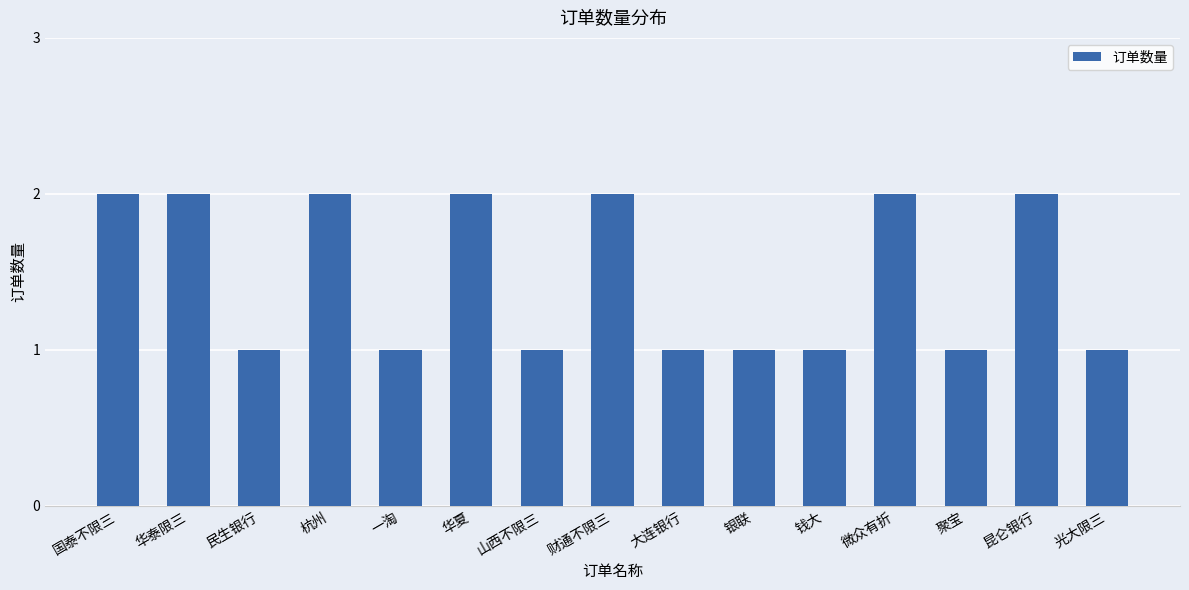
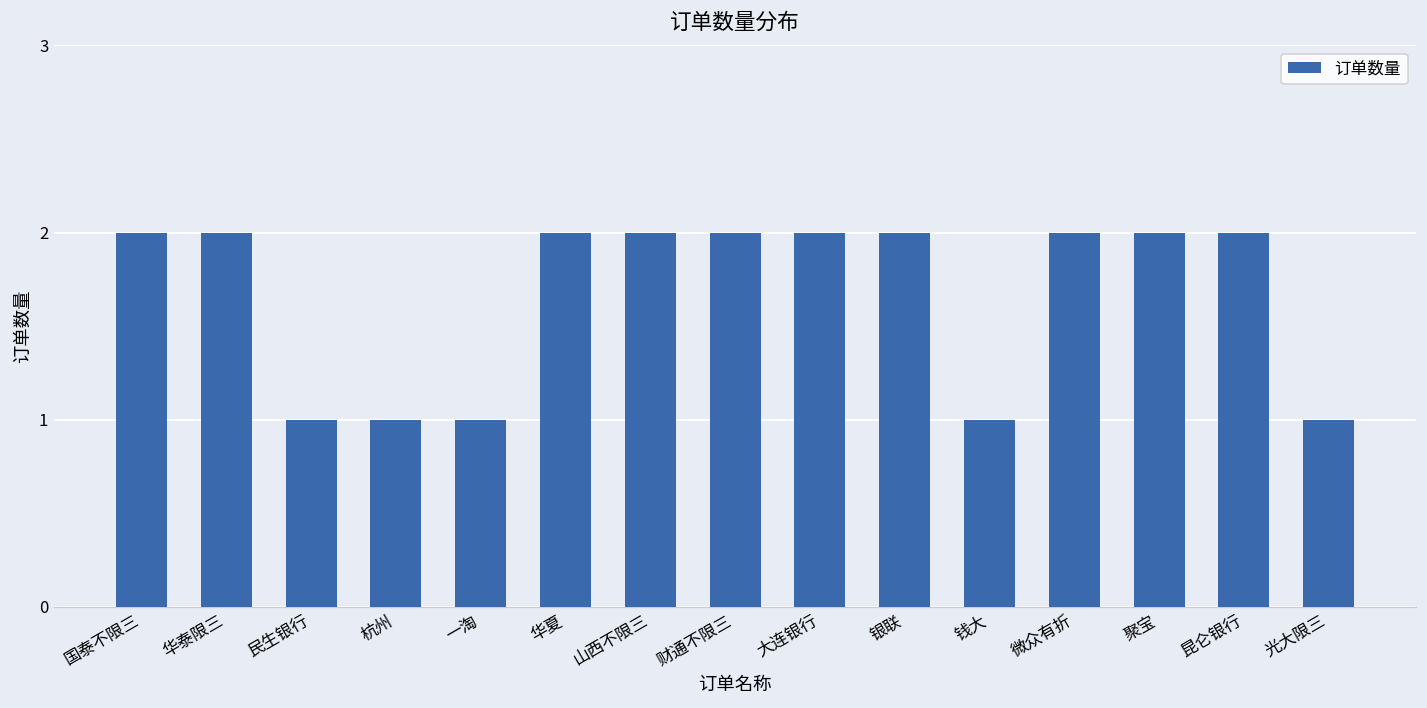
杭州: 2 -> 1
山西不限三: 1 -> 2
大连银行: 1 -> 2
银联: 1 -> 2
聚宝: 1 -> 2
